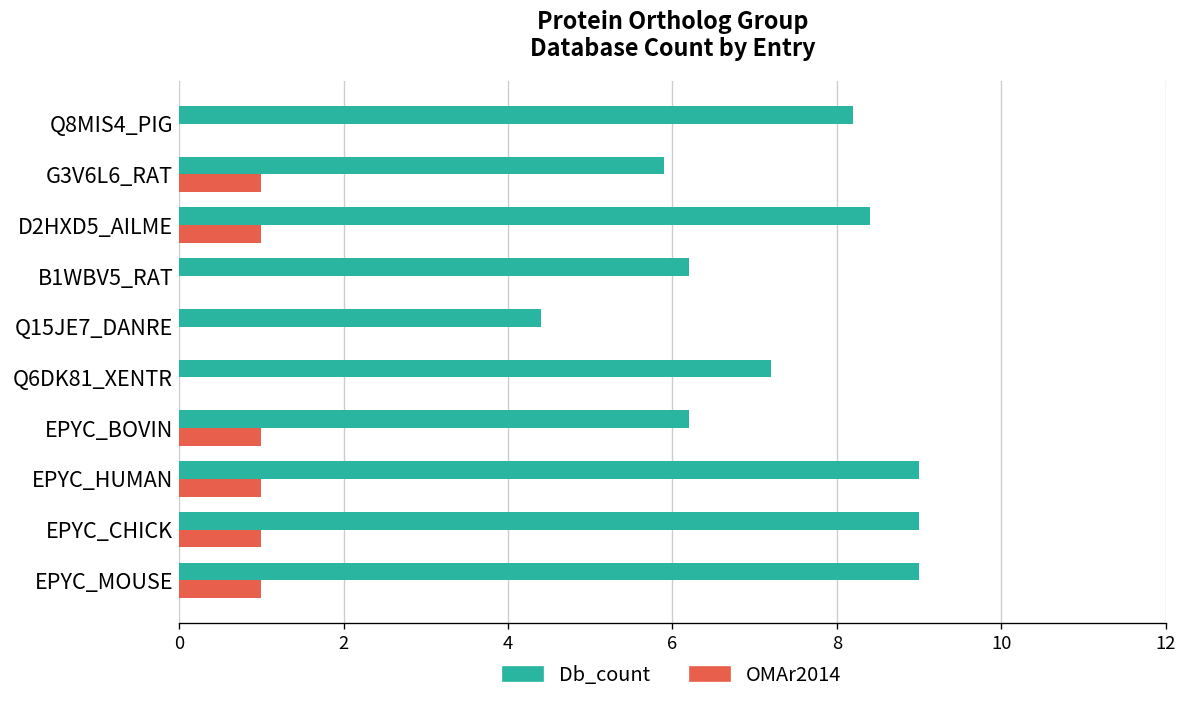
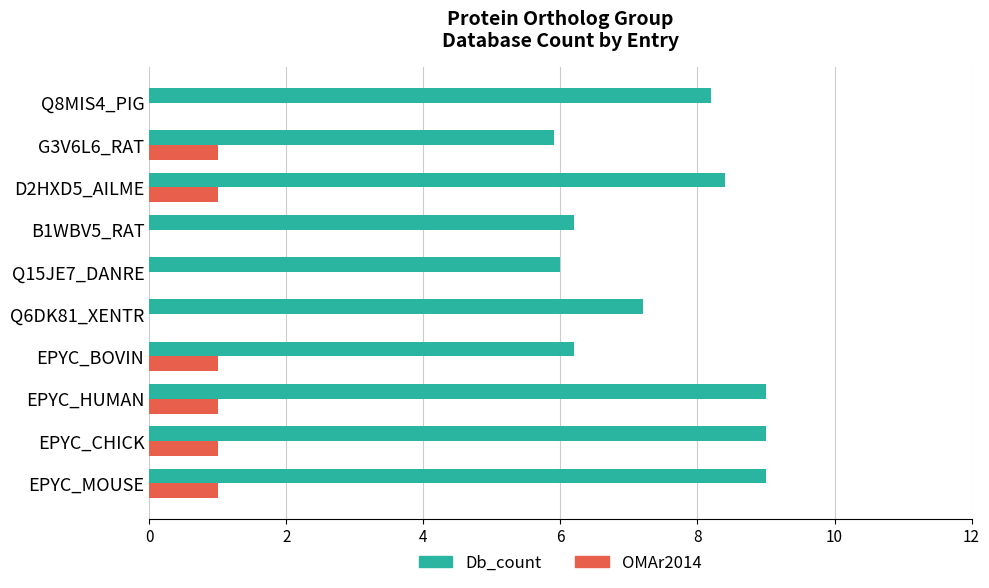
Db_count, Q15JE7_DANRE: 4.4 -> 6.0
